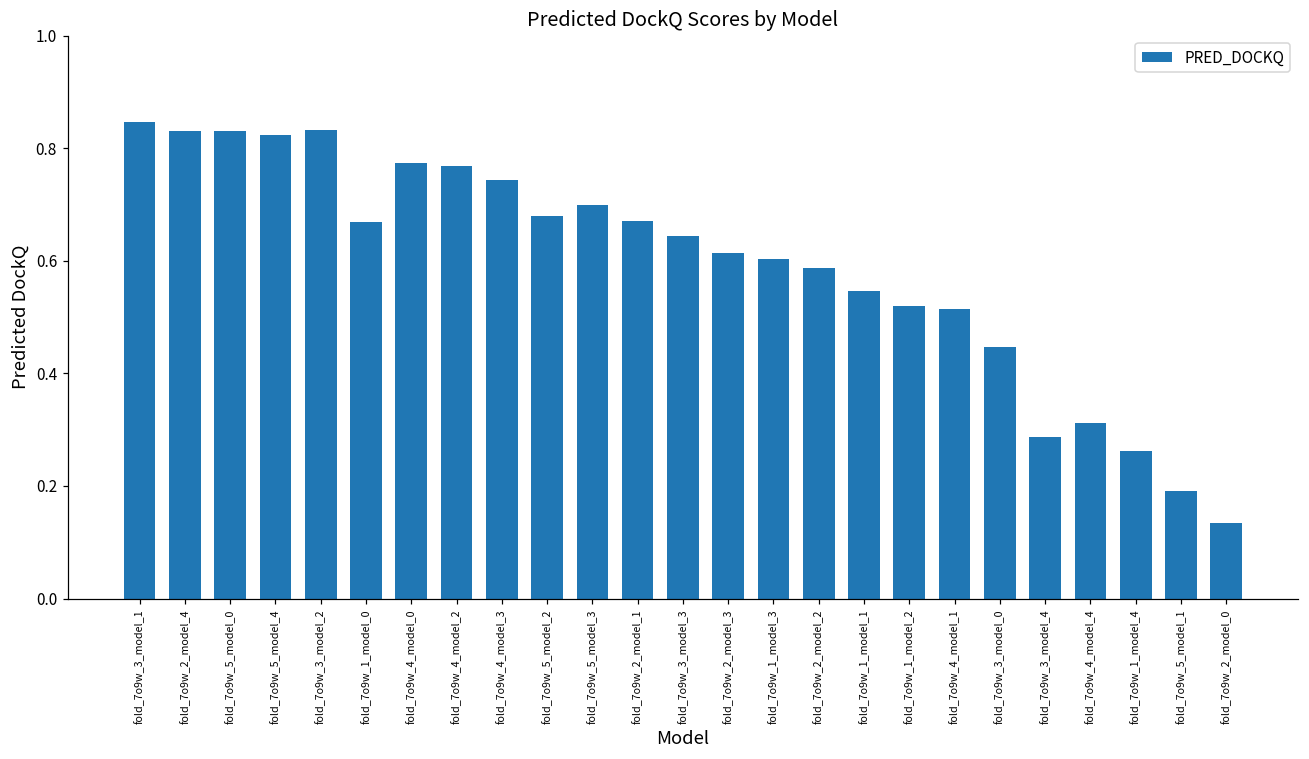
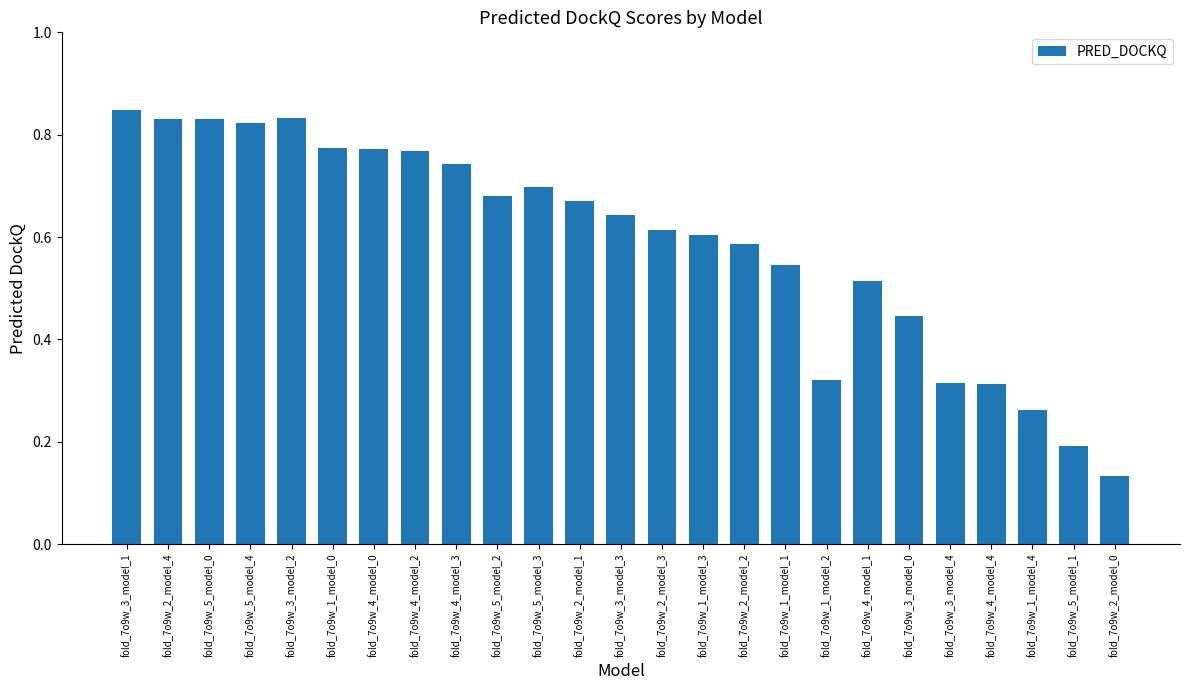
fold_7o9w_1_model_0: 0.67 -> 0.77
fold_7o9w_1_model_2: 0.52 -> 0.32
fold_7o9w_3_model_4: 0.29 -> 0.32
